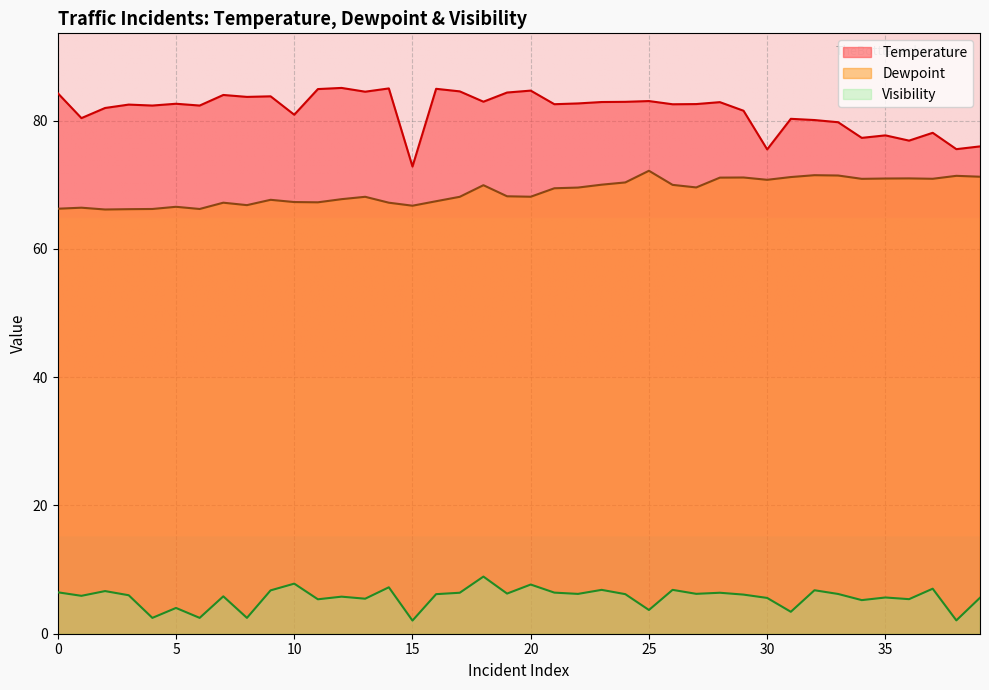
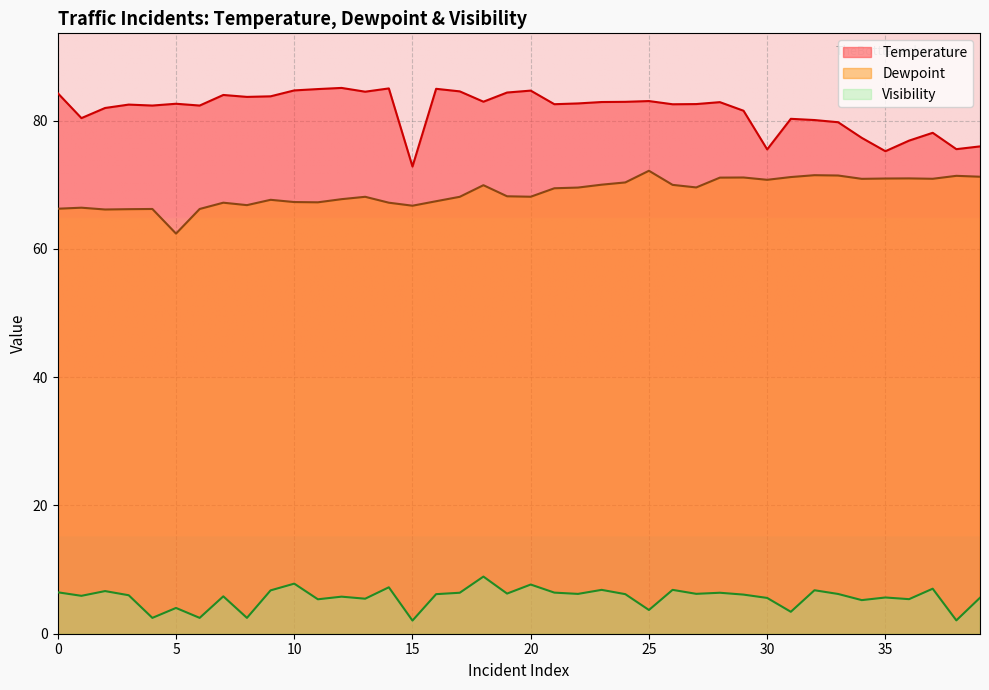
Dewpoint, 5: 67 -> 62
Temperature, 10: 81 -> 85
Temperature, 35: 78 -> 75
